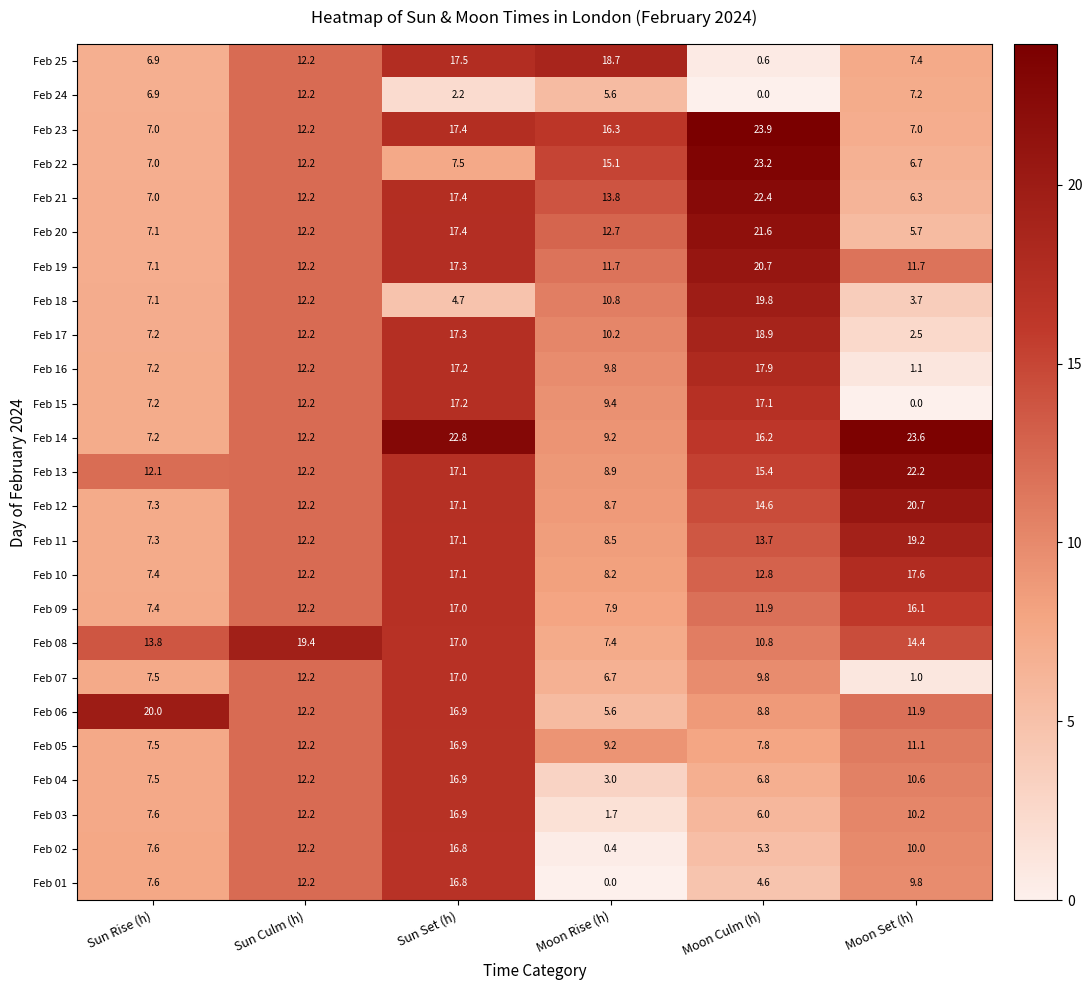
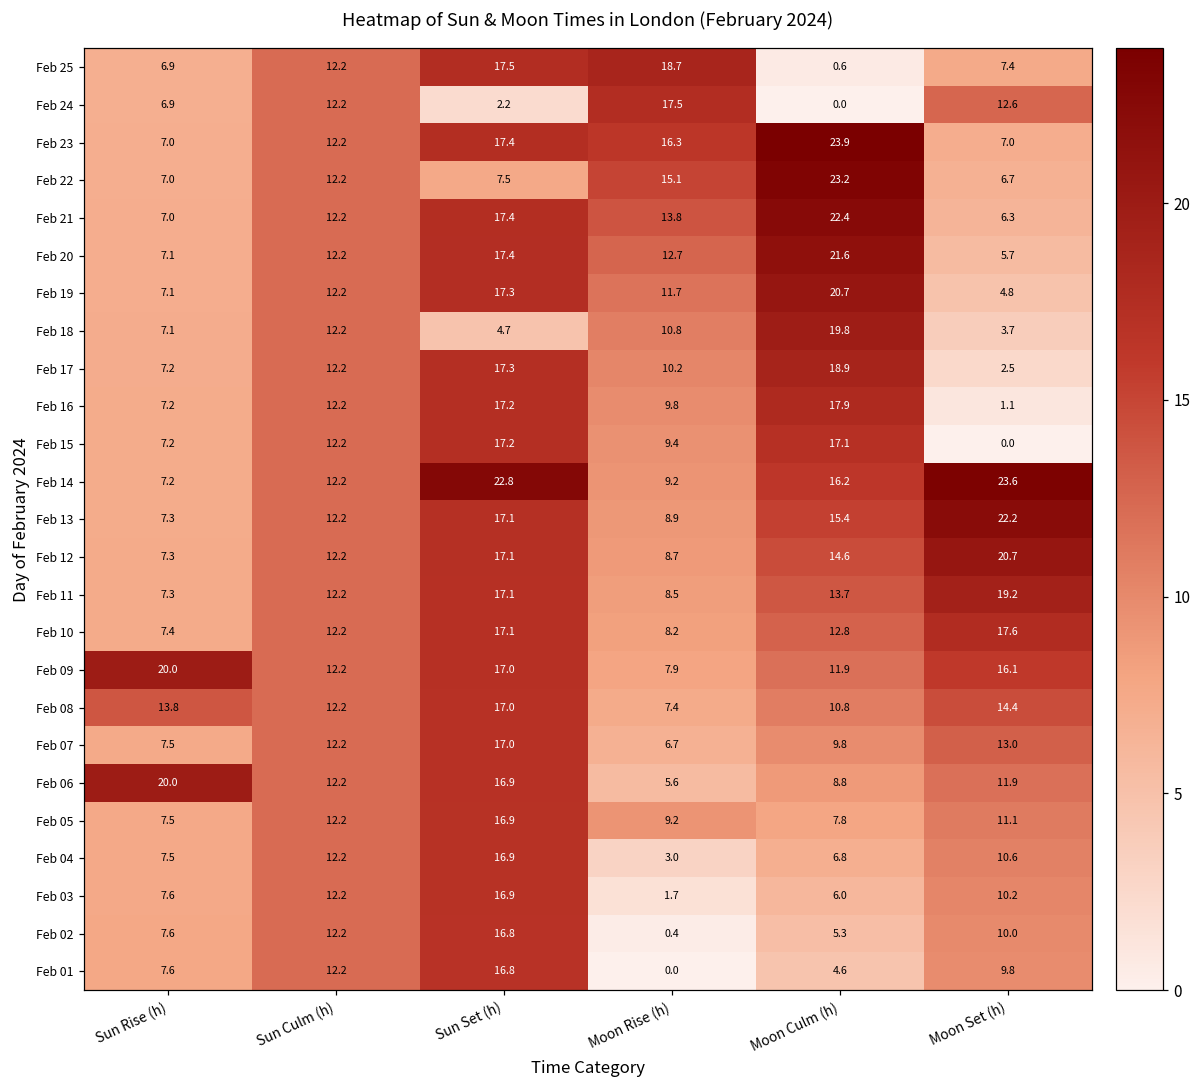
Feb 24, Moon Rise (h): 5.6 -> 17.5
Feb 24, Moon Set (h): 7.2 -> 12.6
Feb 19, Moon Set (h): 11.7 -> 4.8
Feb 13, Sun Rise (h): 12.1 -> 7.3
Feb 09, Sun Rise (h): 7.4 -> 20.0
Feb 08, Sun Culm (h): 19.4 -> 12.2
Feb 07, Moon Set (h): 1.0 -> 13.0
